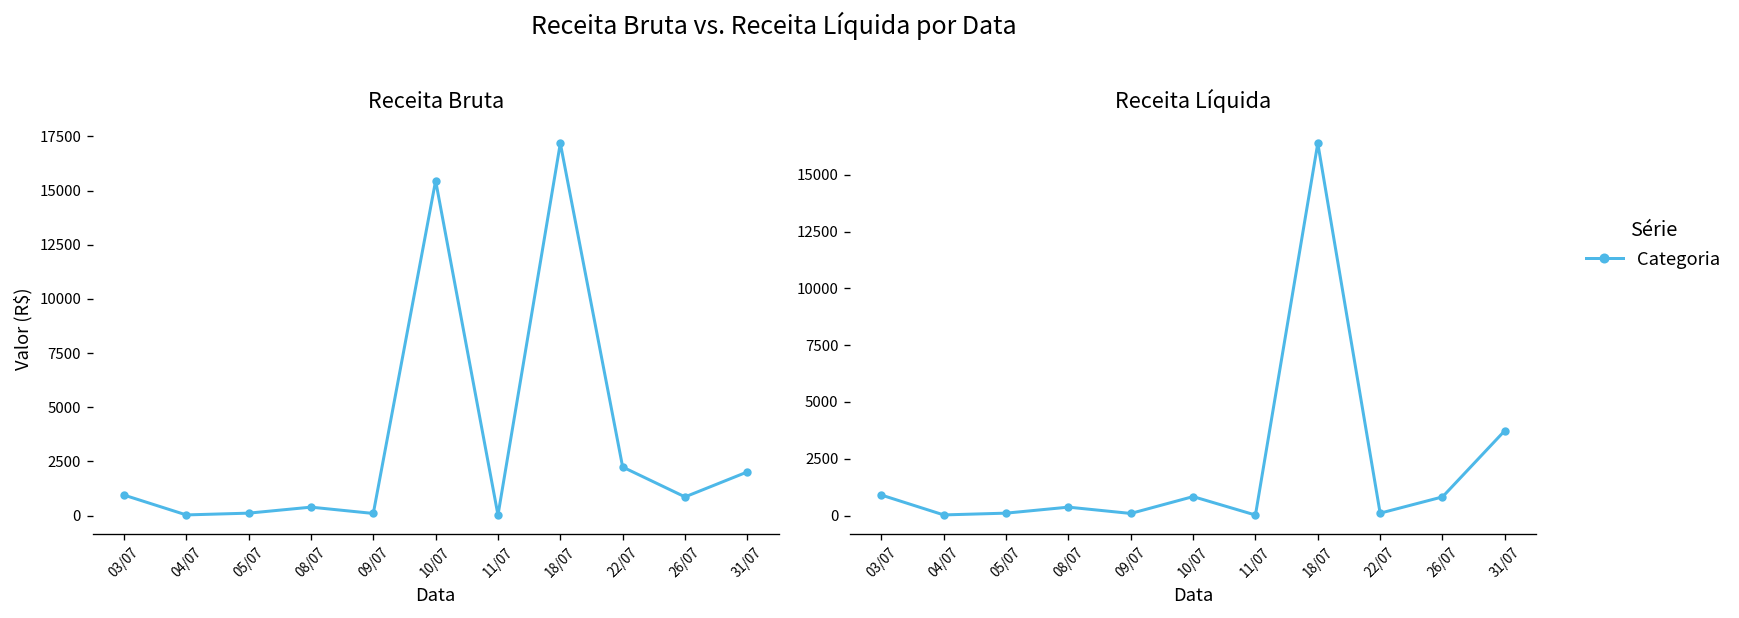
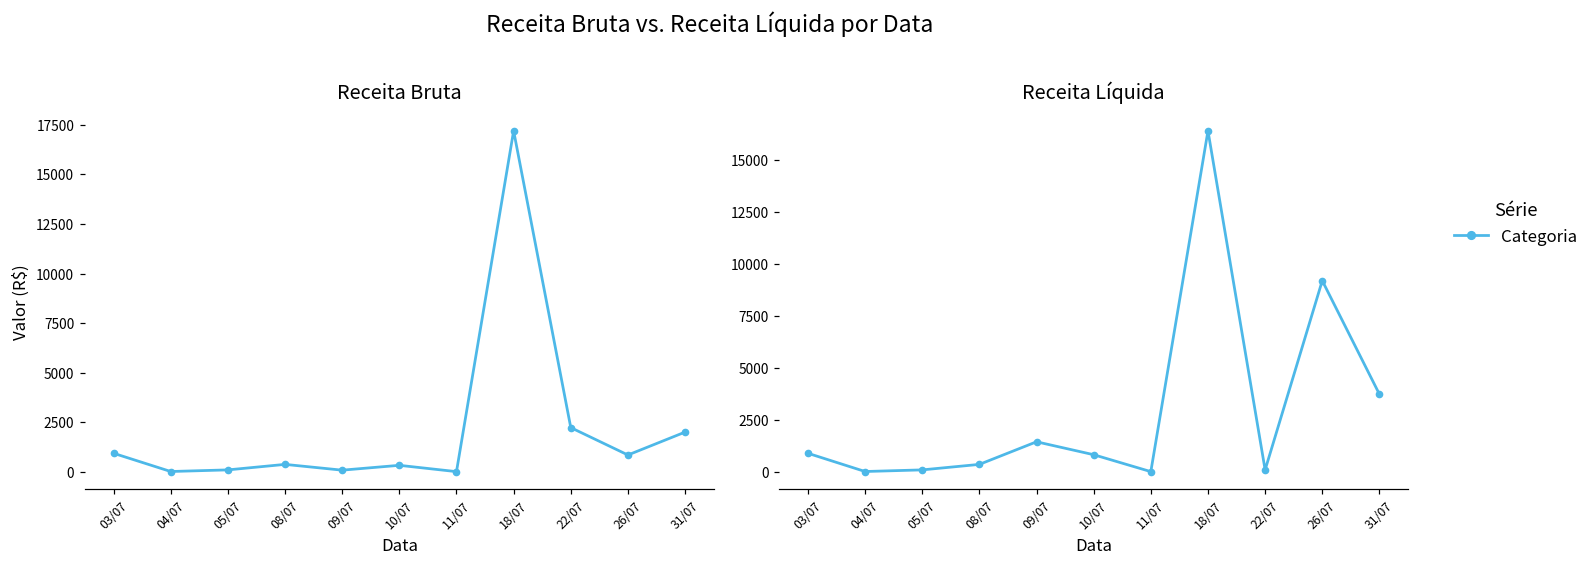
Receita Bruta, 10/07: 15500 -> 300
Receita Líquida, 09/07: 100 -> 1500
Receita Líquida, 26/07: 800 -> 9200
